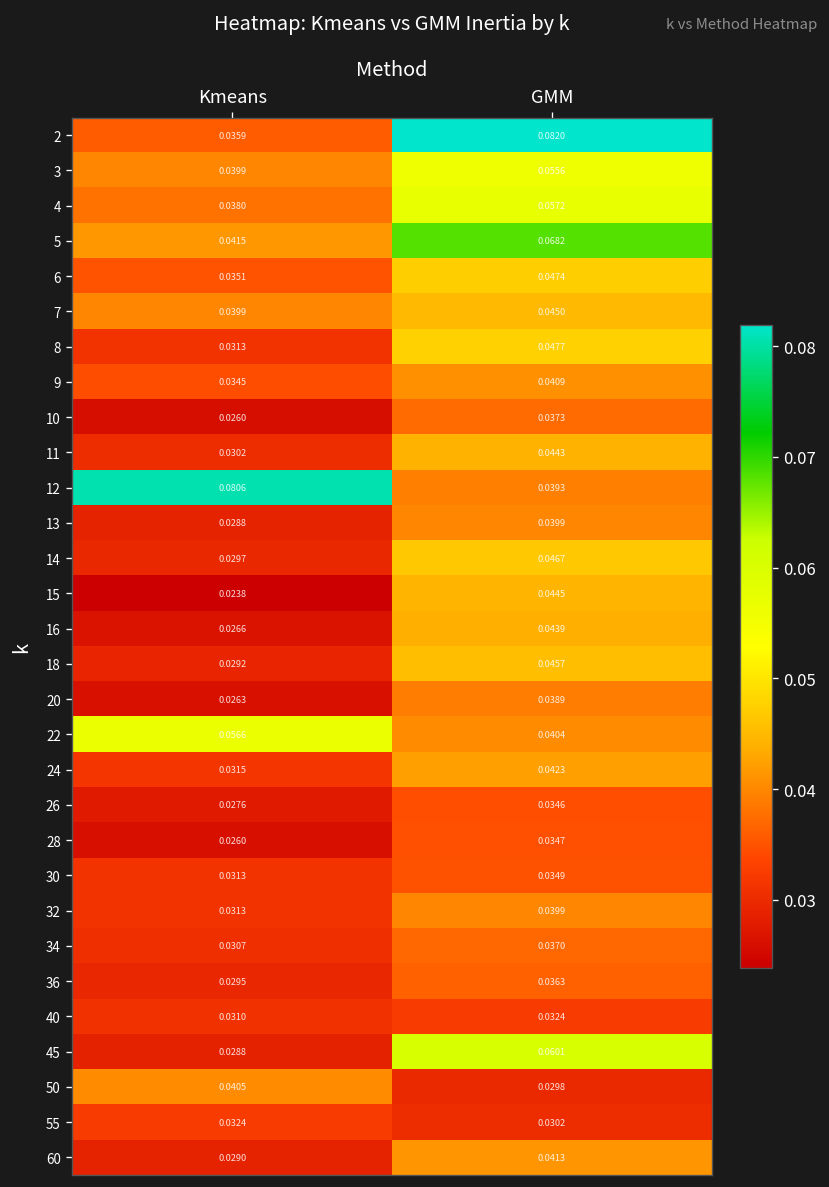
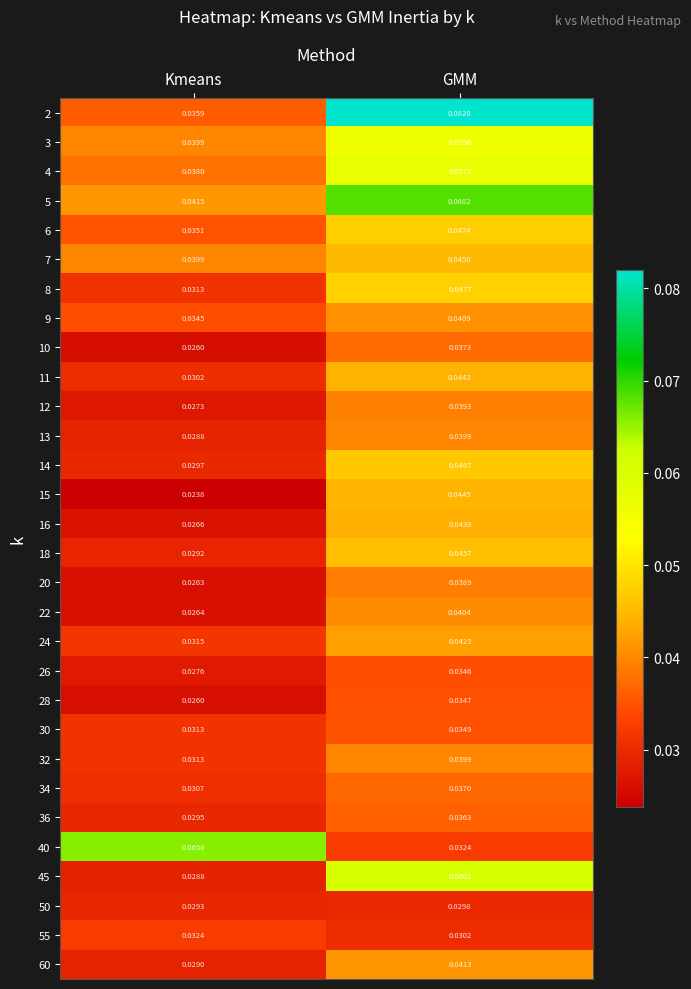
12, Kmeans: 0.0806 -> 0.0273
22, Kmeans: 0.0566 -> 0.0264
40, Kmeans: 0.0310 -> 0.0658
50, Kmeans: 0.0405 -> 0.0293
